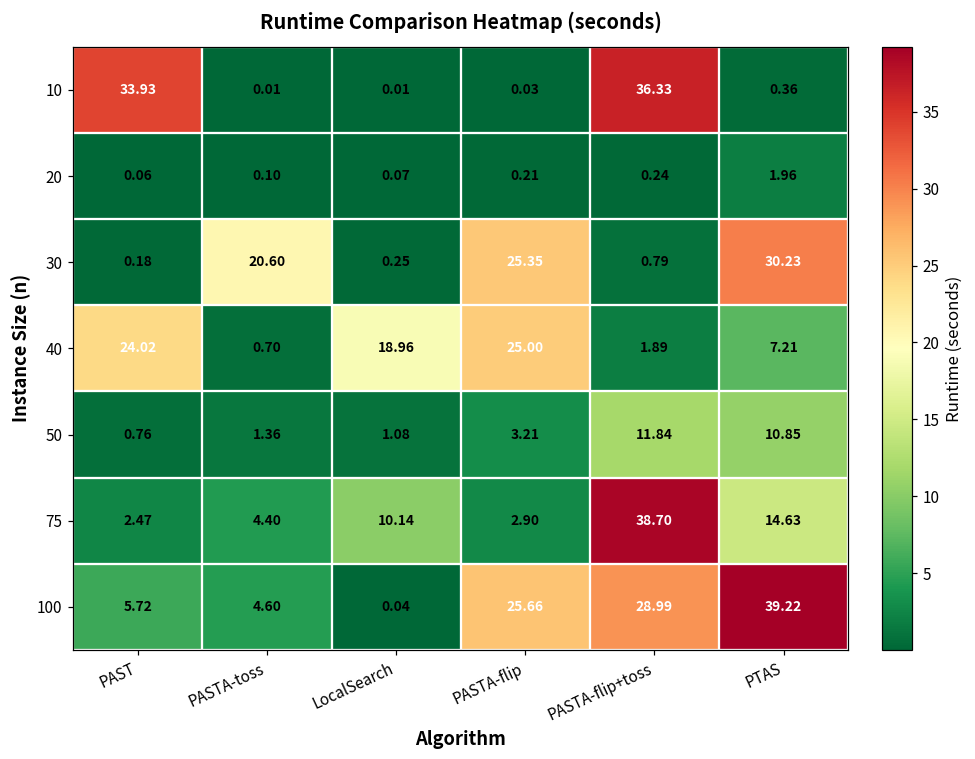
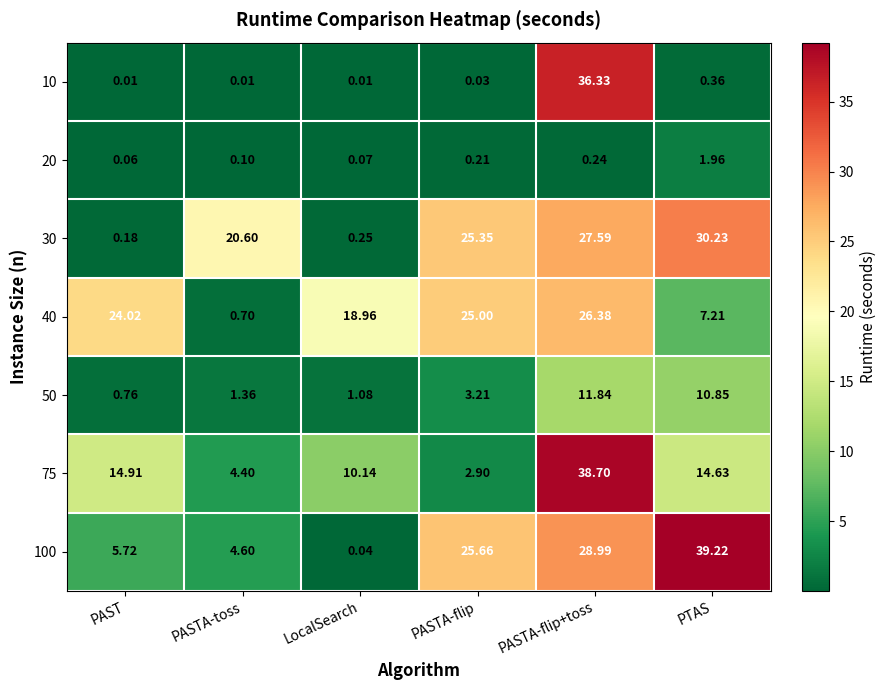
10, PAST: 33.93 -> 0.01
30, PASTA-flip+toss: 0.79 -> 27.59
40, PASTA-flip+toss: 1.89 -> 26.38
75, PAST: 2.47 -> 14.91
